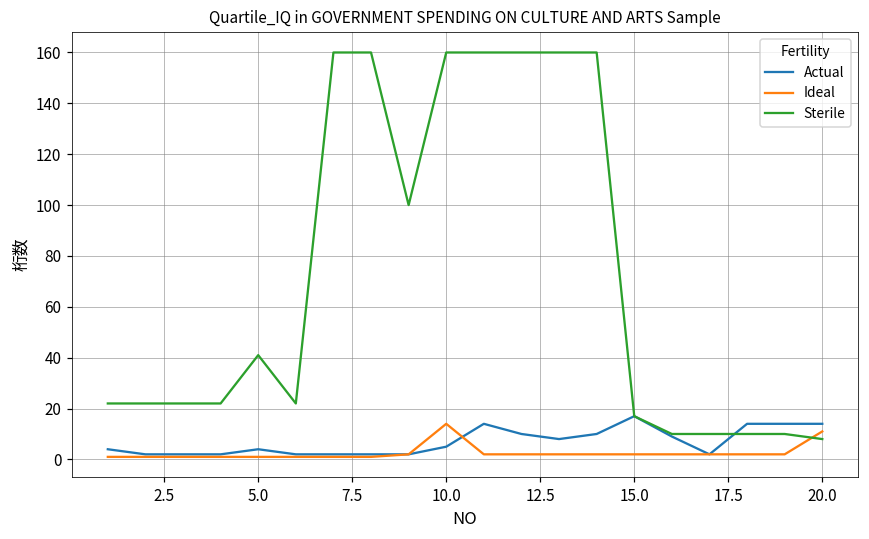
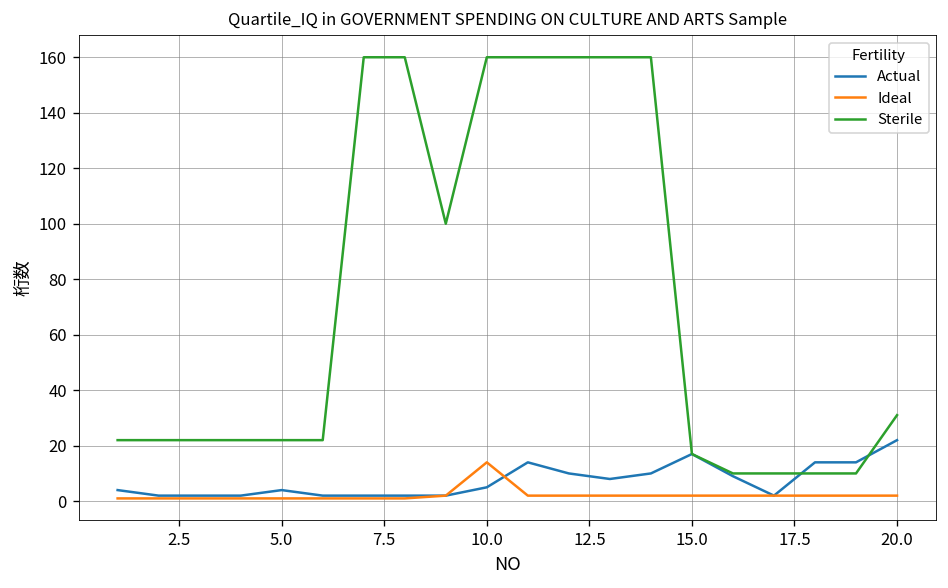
Sterile, 5.0: 41 -> 22
Actual, 20.0: 14 -> 22
Ideal, 20.0: 11 -> 2
Sterile, 20.0: 8 -> 31
